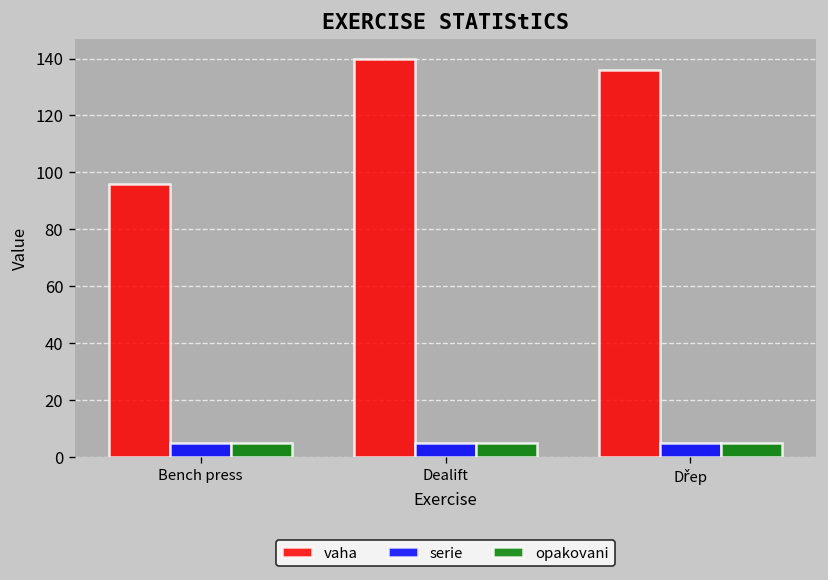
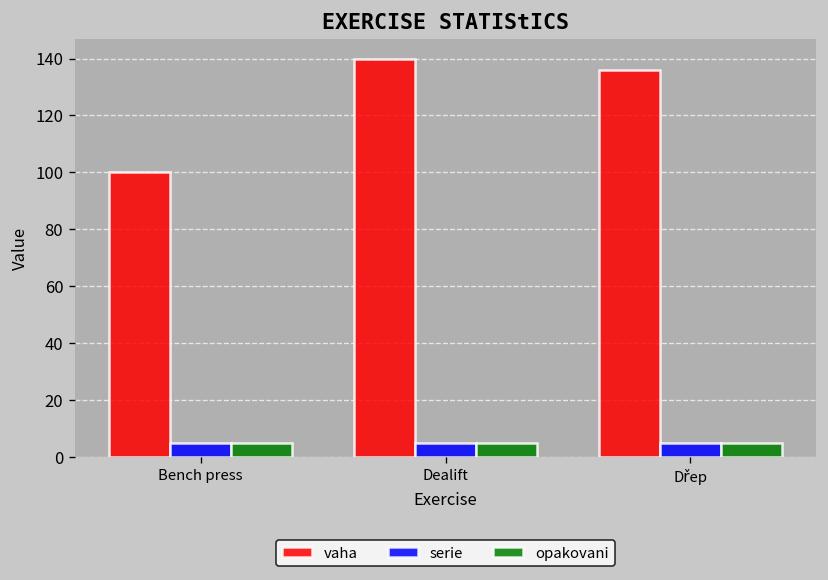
vaha, Bench press: 96 -> 100
